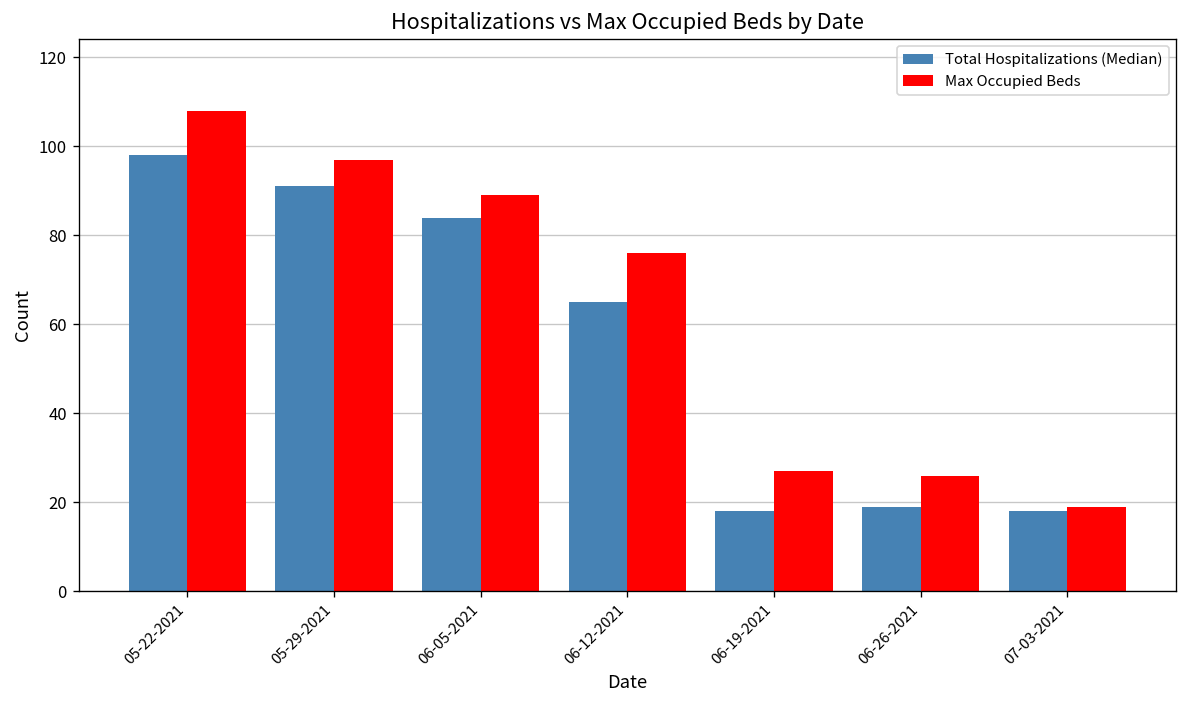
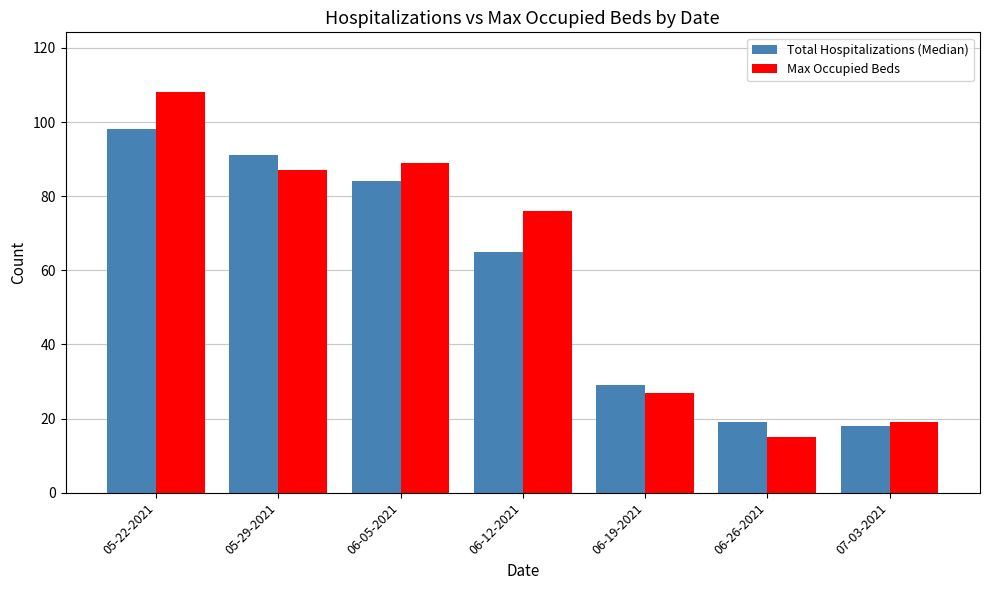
Max Occupied Beds, 05-29-2021: 97 -> 87
Total Hospitalizations (Median), 06-19-2021: 18 -> 29
Max Occupied Beds, 06-26-2021: 26 -> 15
